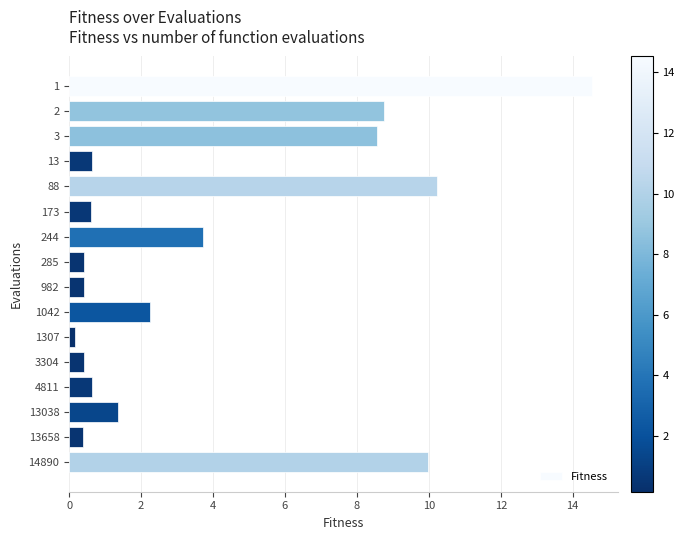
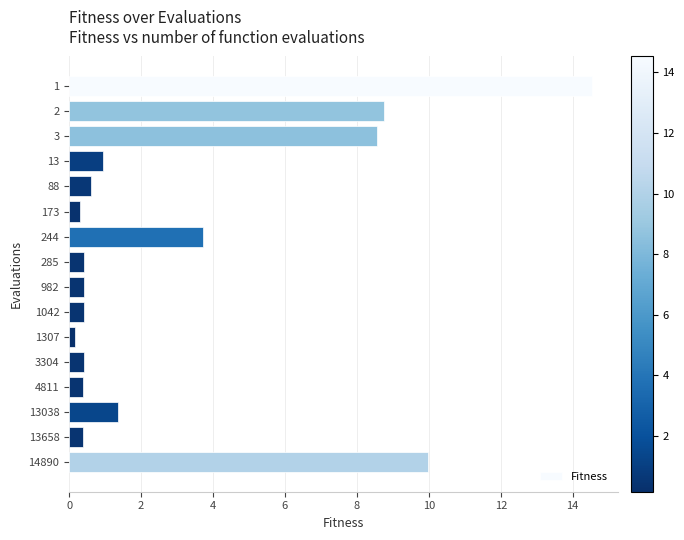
13: 0.6 -> 0.9
88: 10.2 -> 0.6
173: 0.6 -> 0.3
1042: 2.2 -> 0.4
4811: 0.6 -> 0.4
